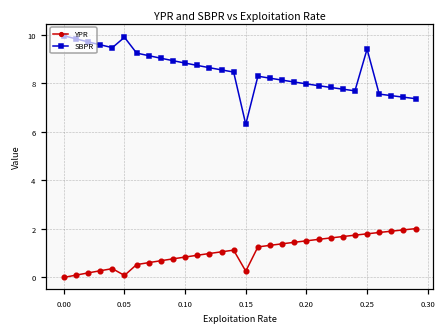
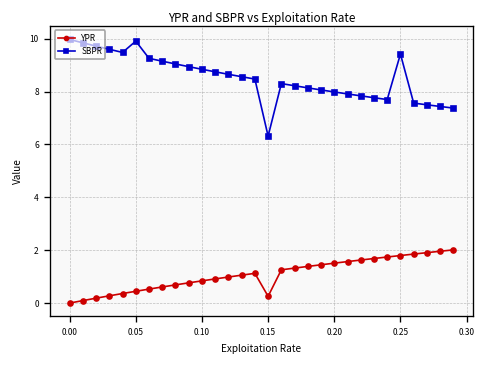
YPR, 0.05: 0.1 -> 0.4
